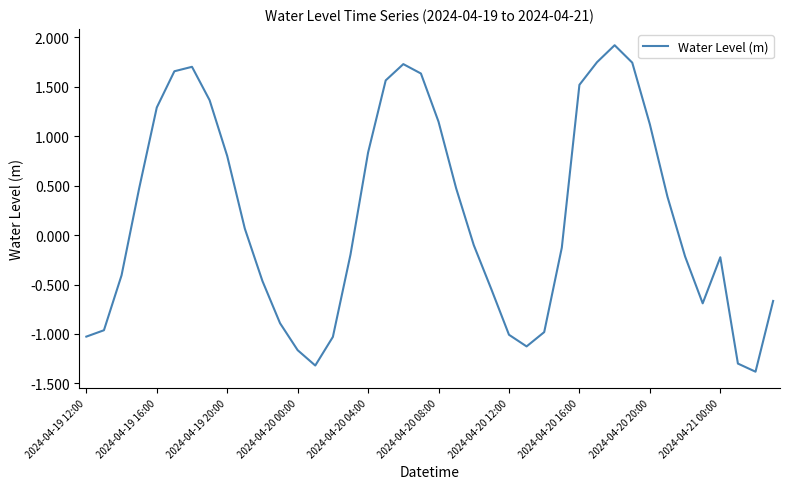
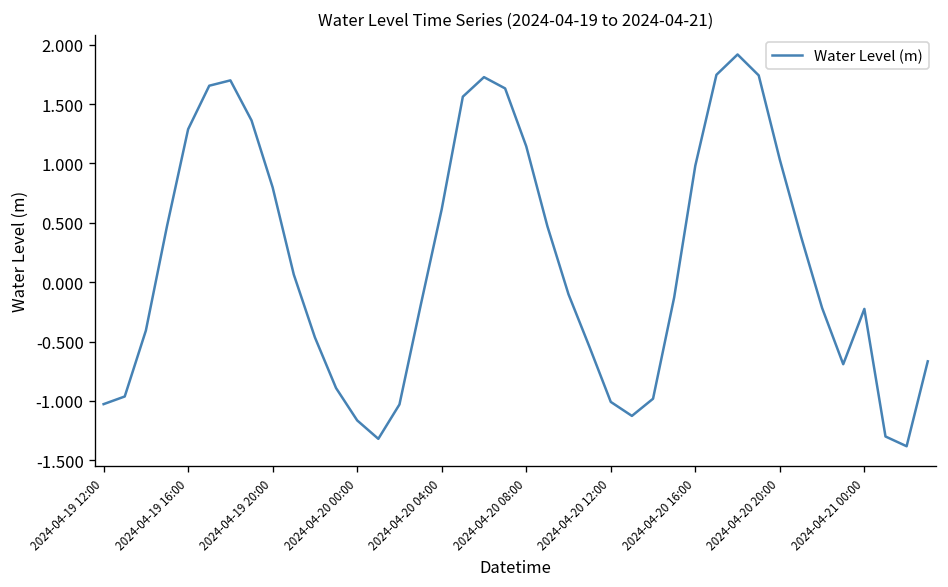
2024-04-20 04:00: 0.8 -> 0.6
2024-04-20 16:00: 1.5 -> 1.0
2024-04-20 20:00: 1.1 -> 1.0
